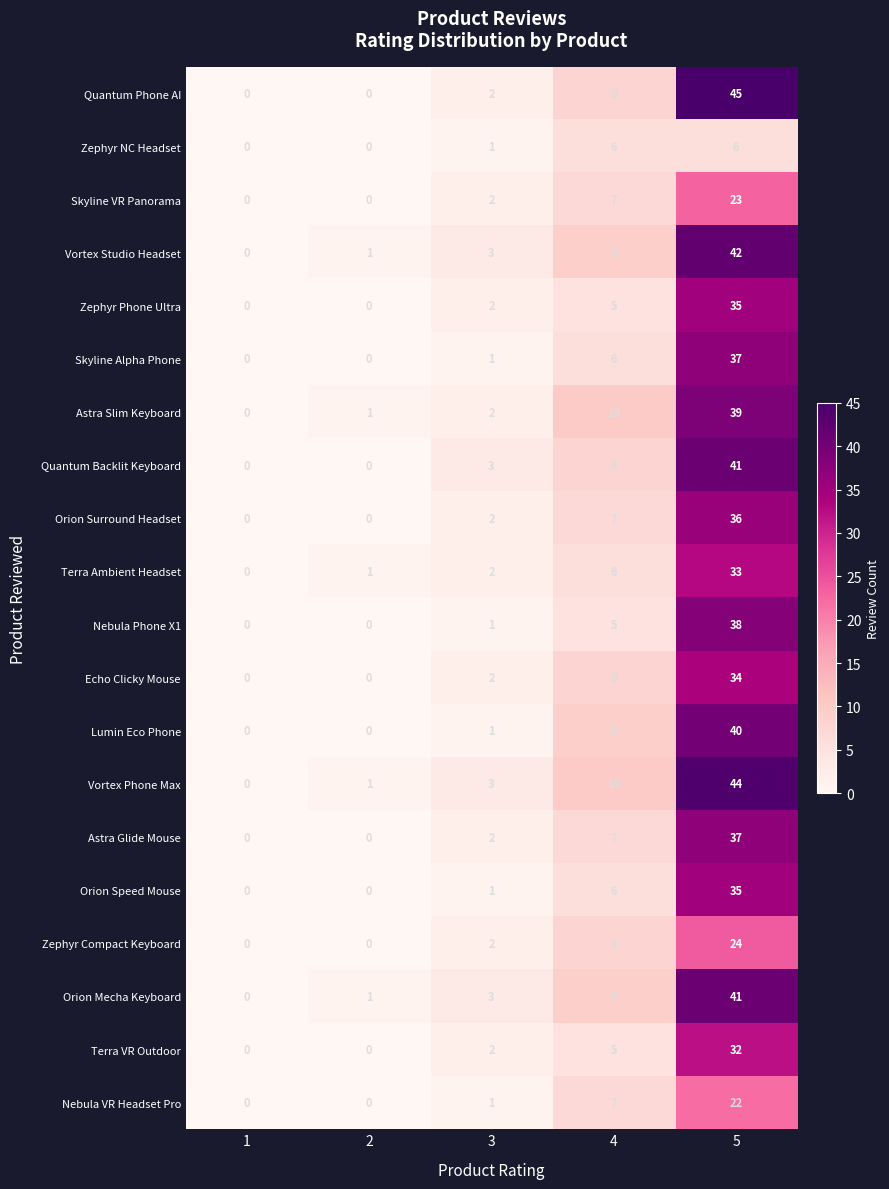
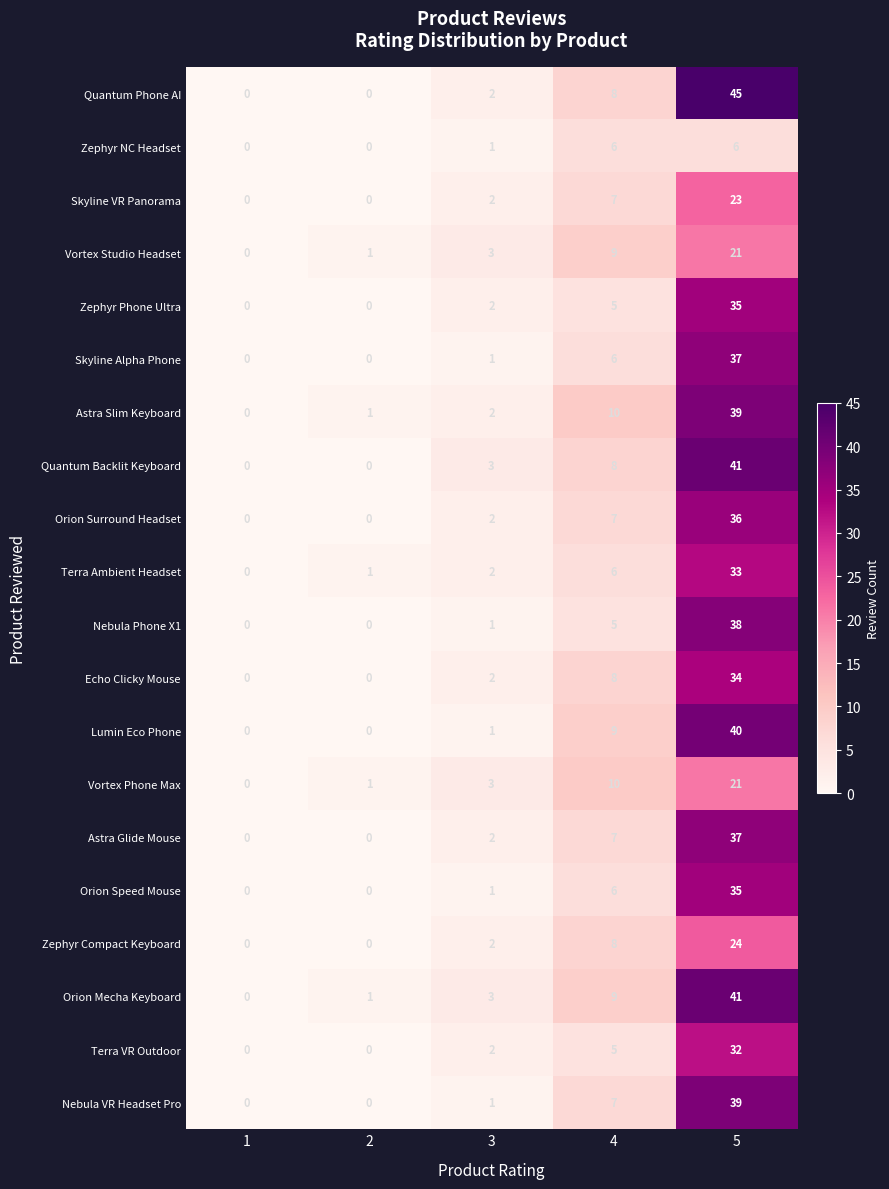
Vortex Studio Headset, 5: 42 -> 21
Vortex Phone Max, 5: 44 -> 21
Nebula VR Headset Pro, 5: 22 -> 39
